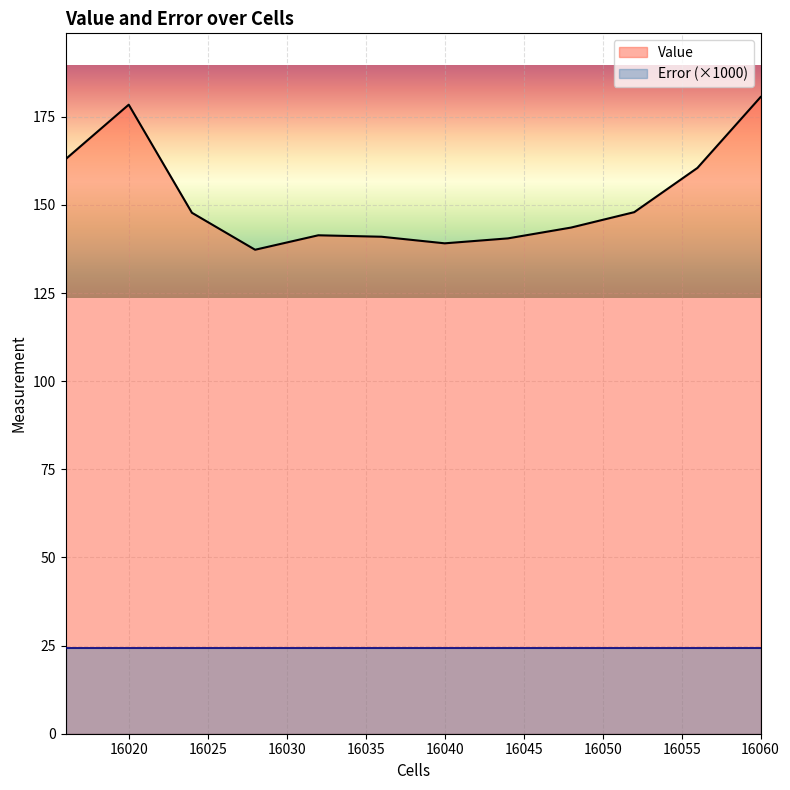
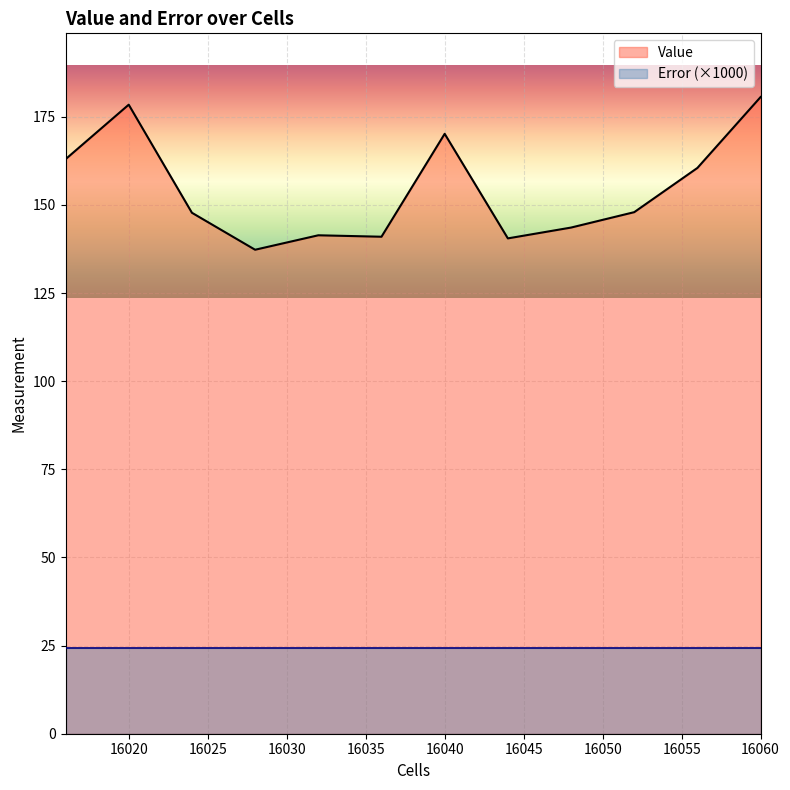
Value, 16040: 139 -> 170
